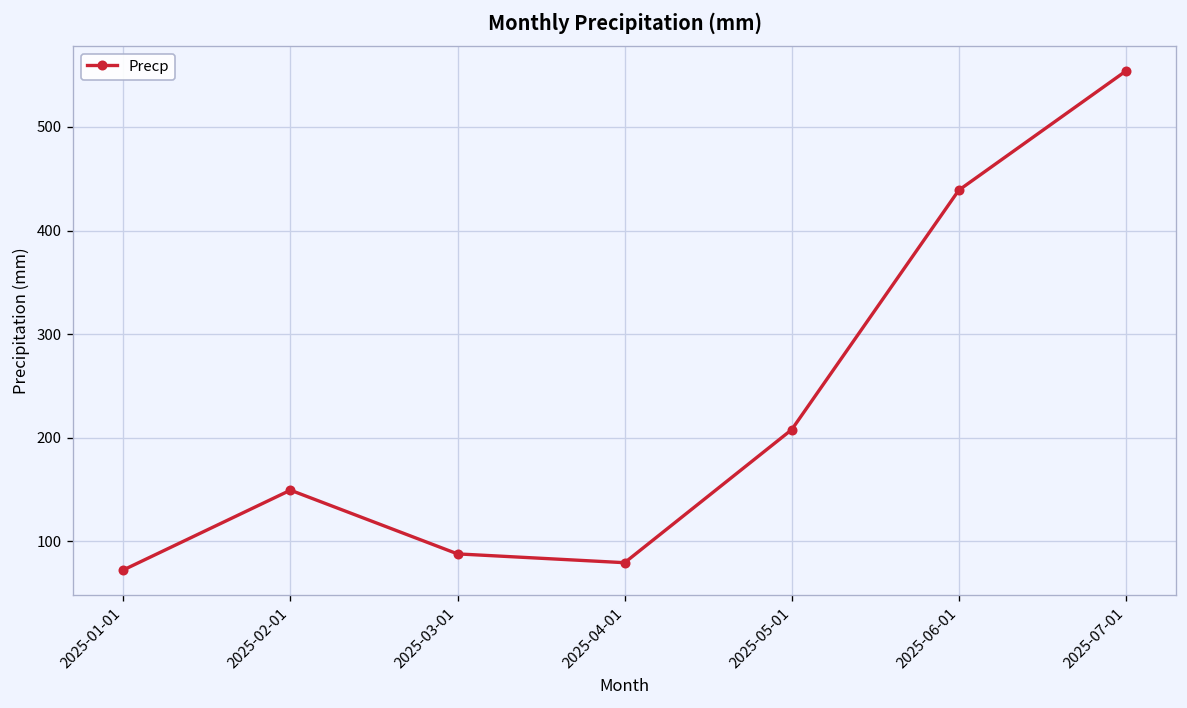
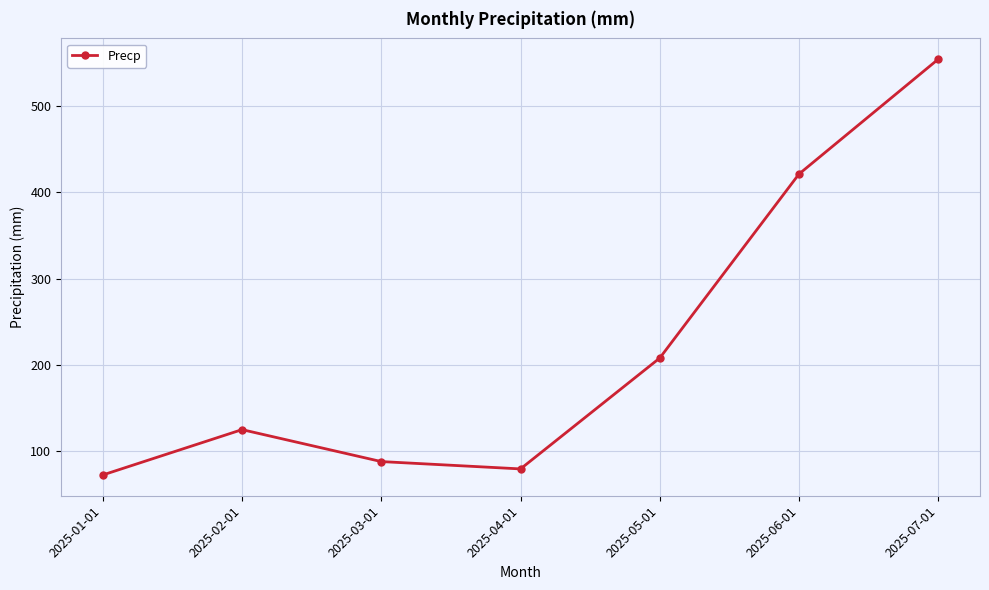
2025-02-01: 150 -> 130
2025-06-01: 440 -> 420
